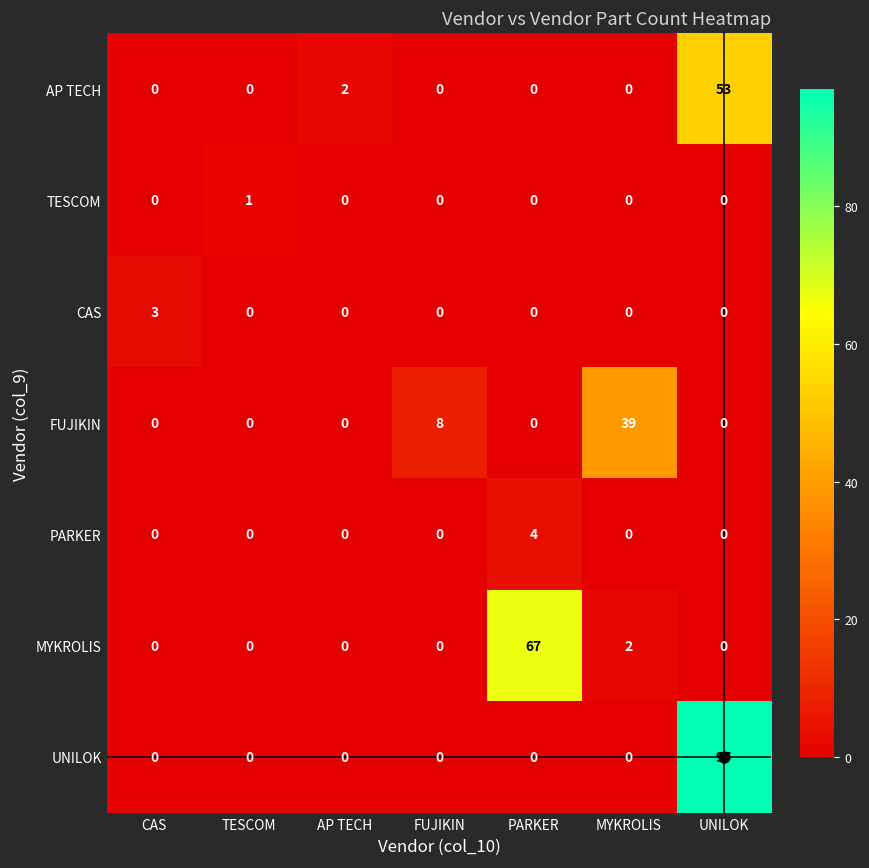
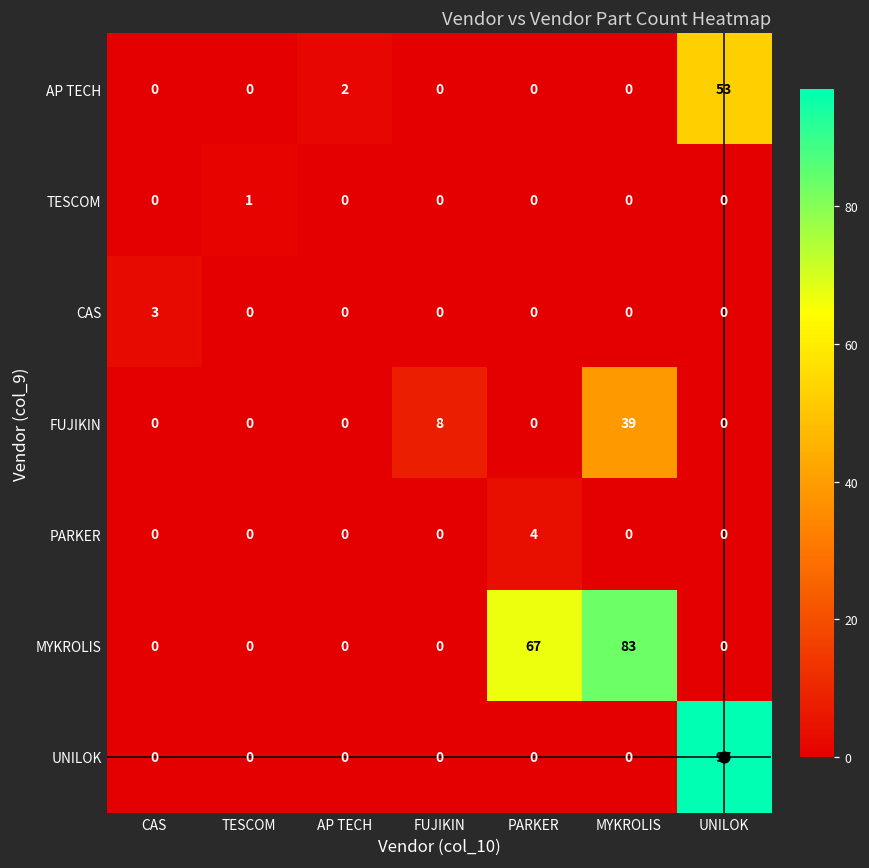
MYKROLIS, MYKROLIS: 2 -> 83
